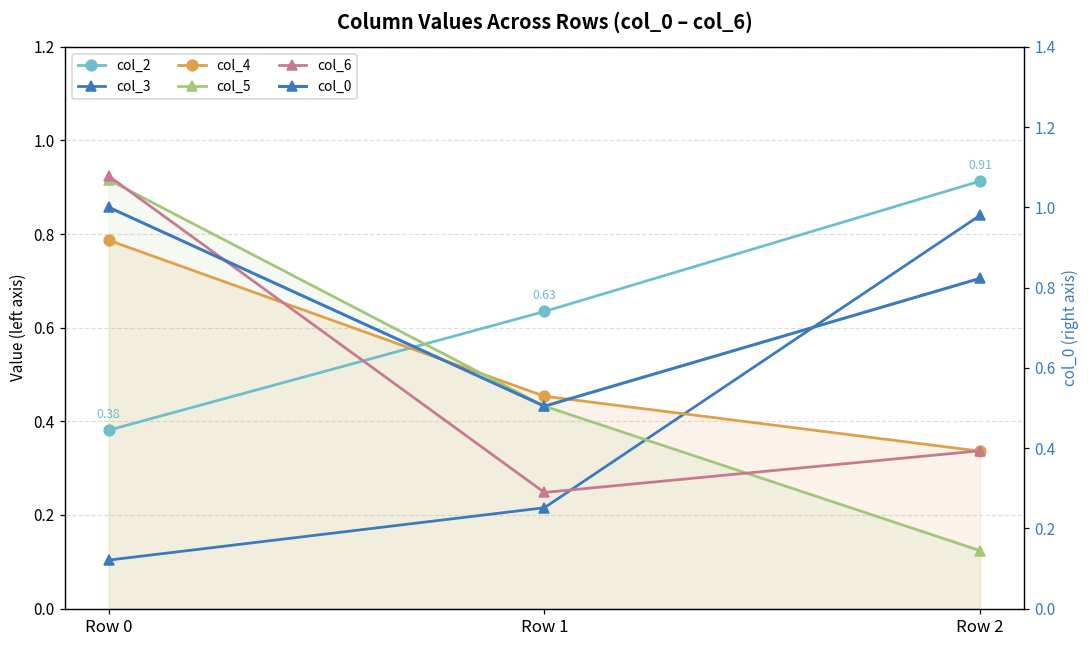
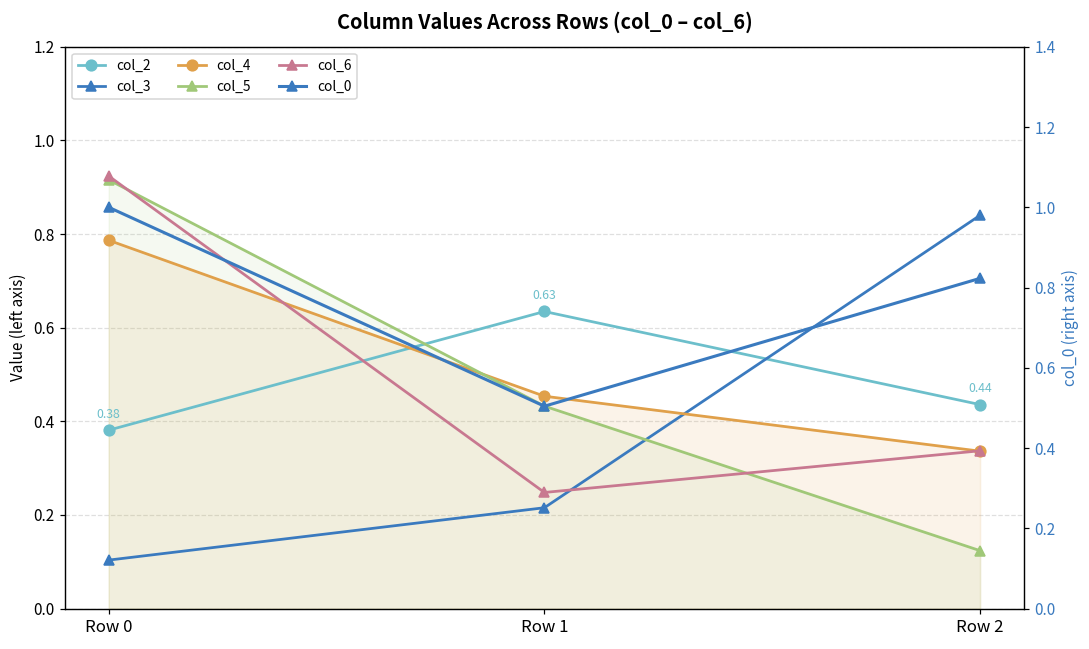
col_2, Row 2: 0.91 -> 0.44
